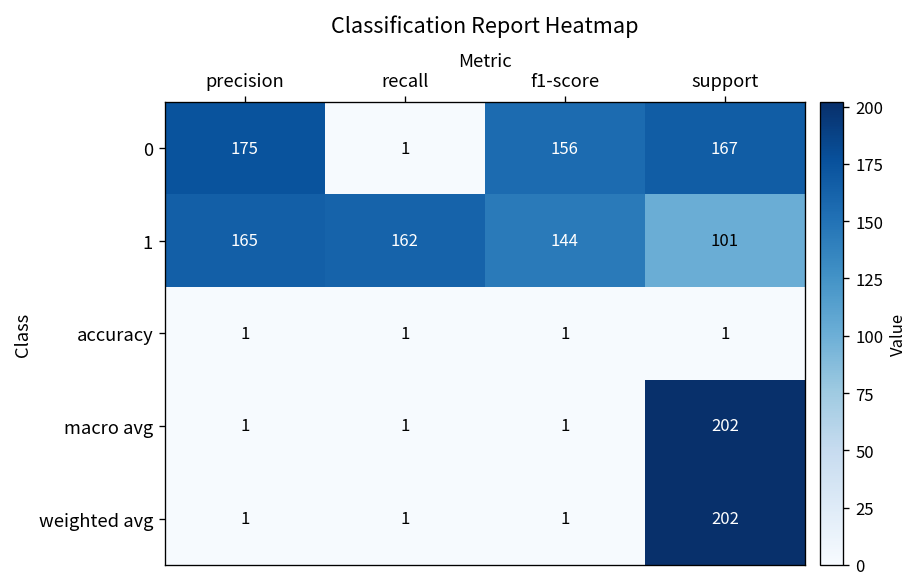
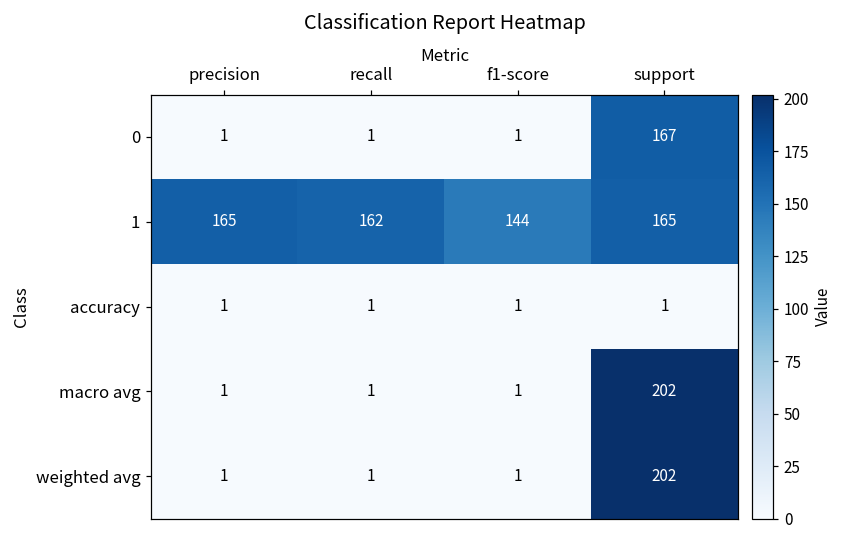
0, precision: 175 -> 1
0, f1-score: 156 -> 1
1, support: 101 -> 165
